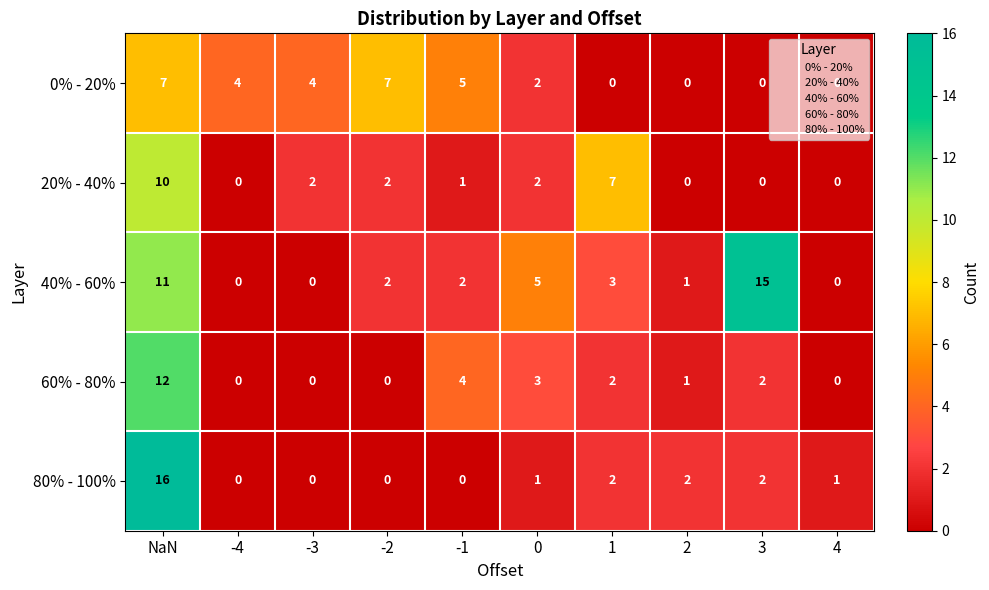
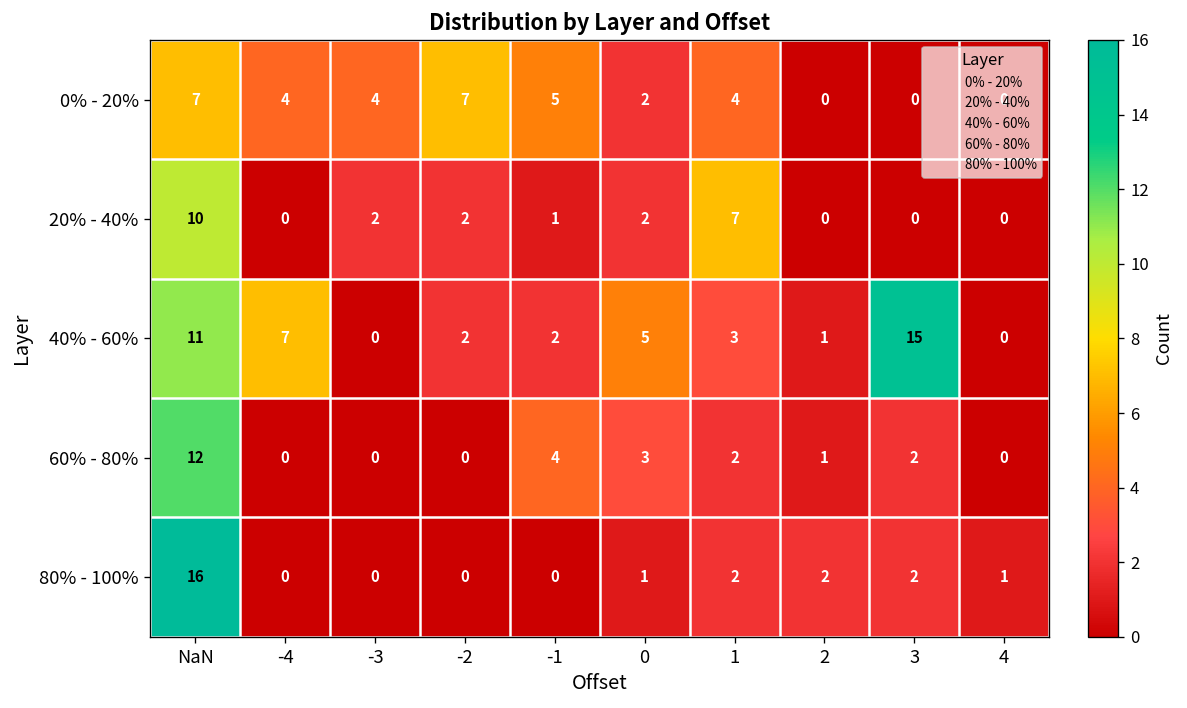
0% - 20%, 1: 0 -> 4
40% - 60%, -4: 0 -> 7
